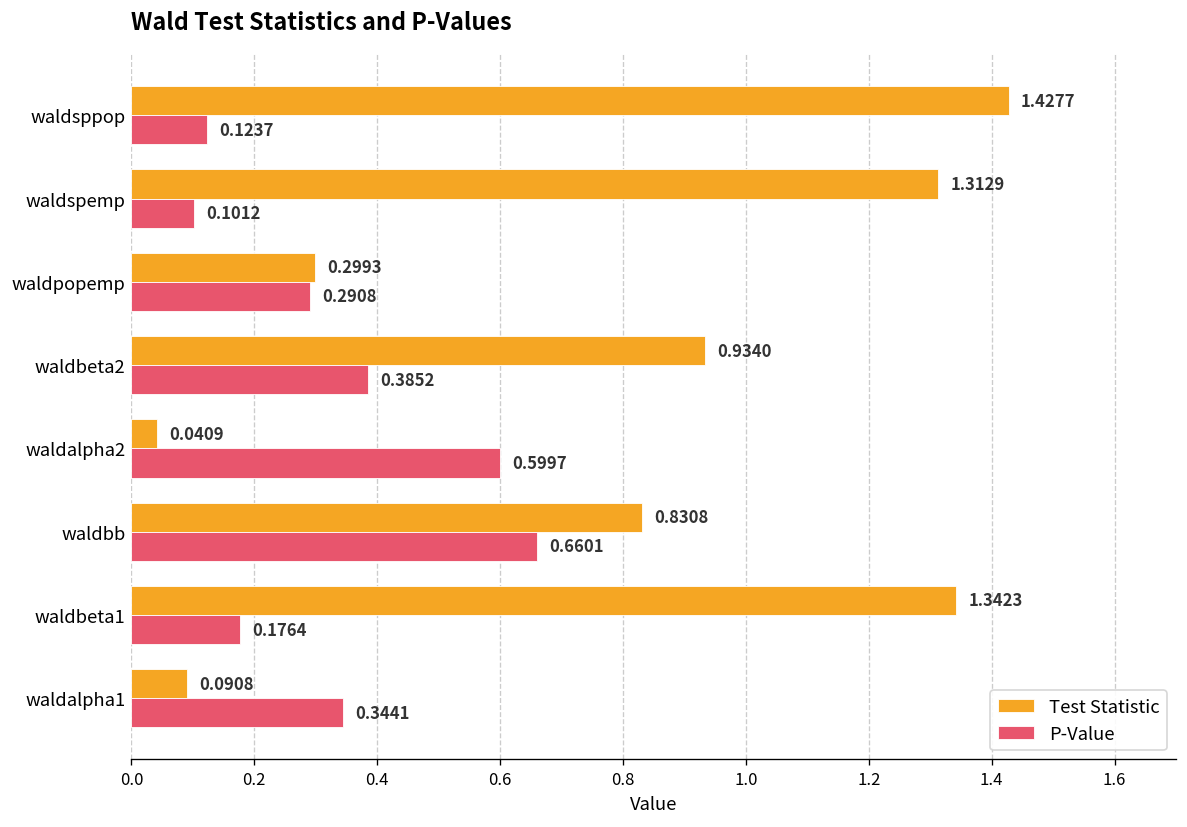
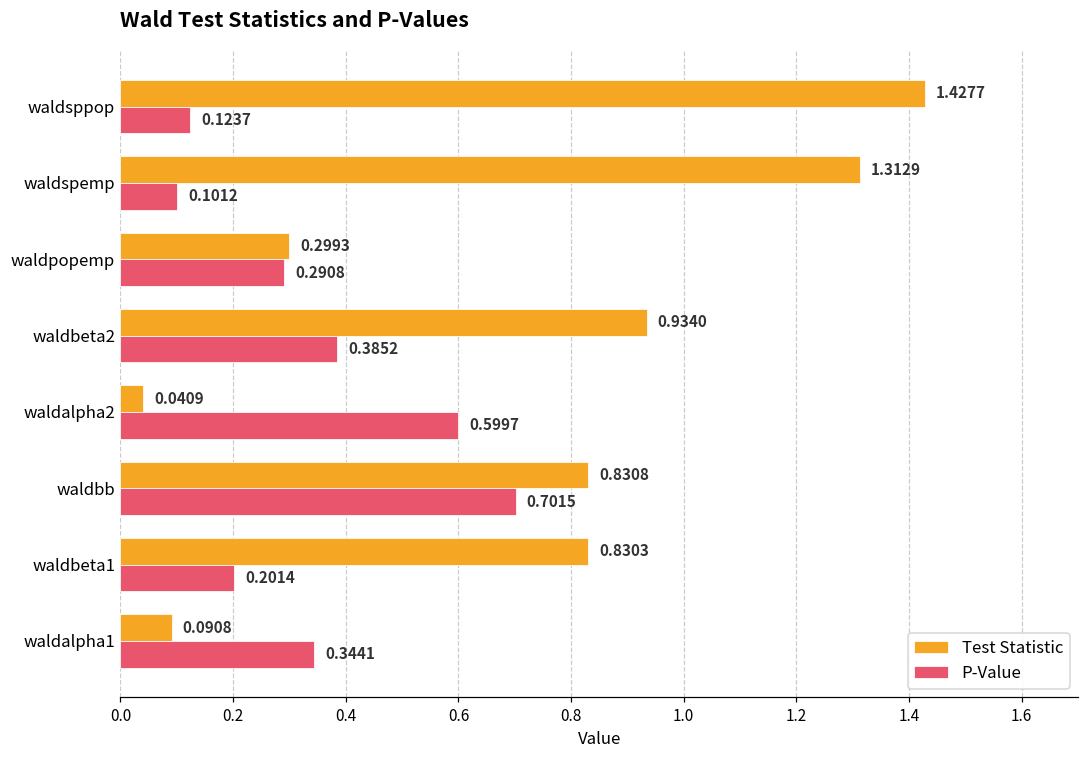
P-Value, waldbb: 0.6601 -> 0.7015
Test Statistic, waldbeta1: 1.3423 -> 0.8303
P-Value, waldbeta1: 0.1764 -> 0.2014
